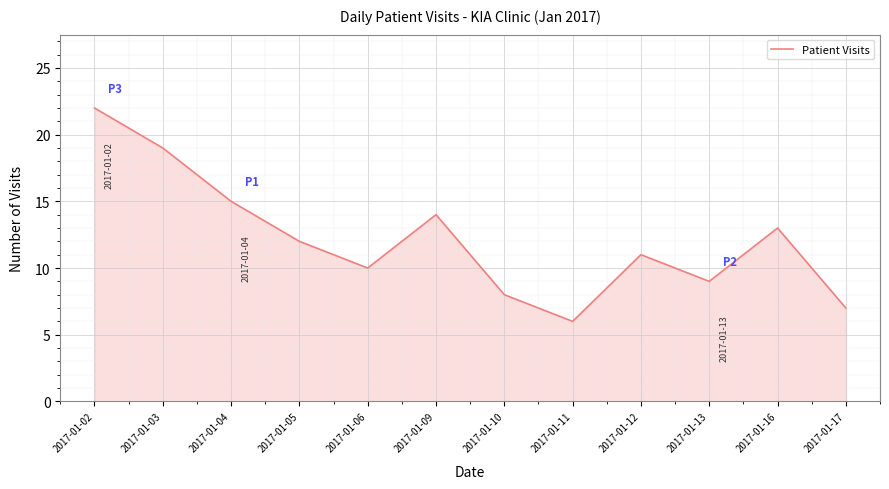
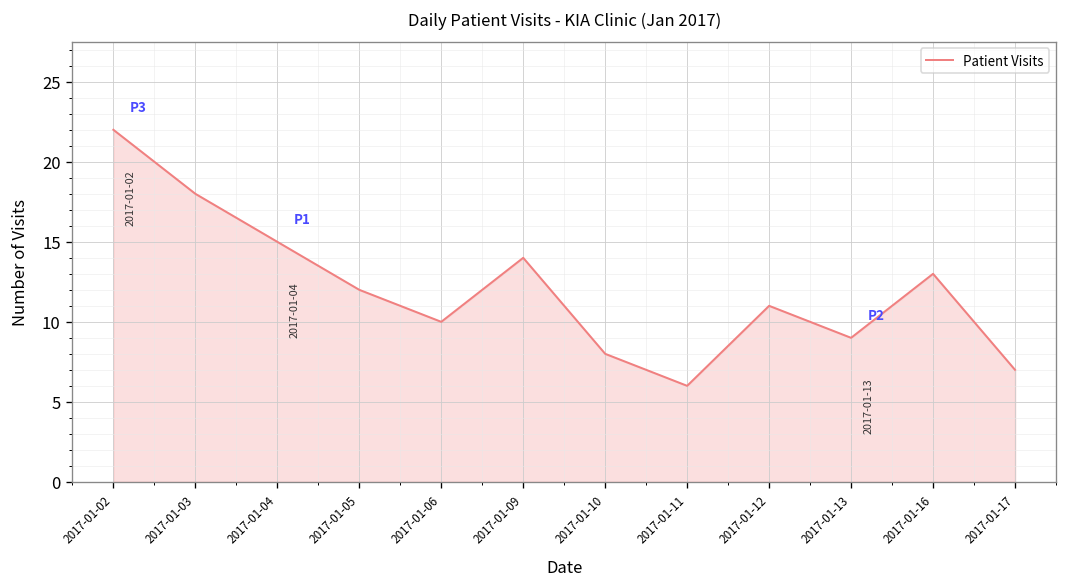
2017-01-03: 19 -> 18
